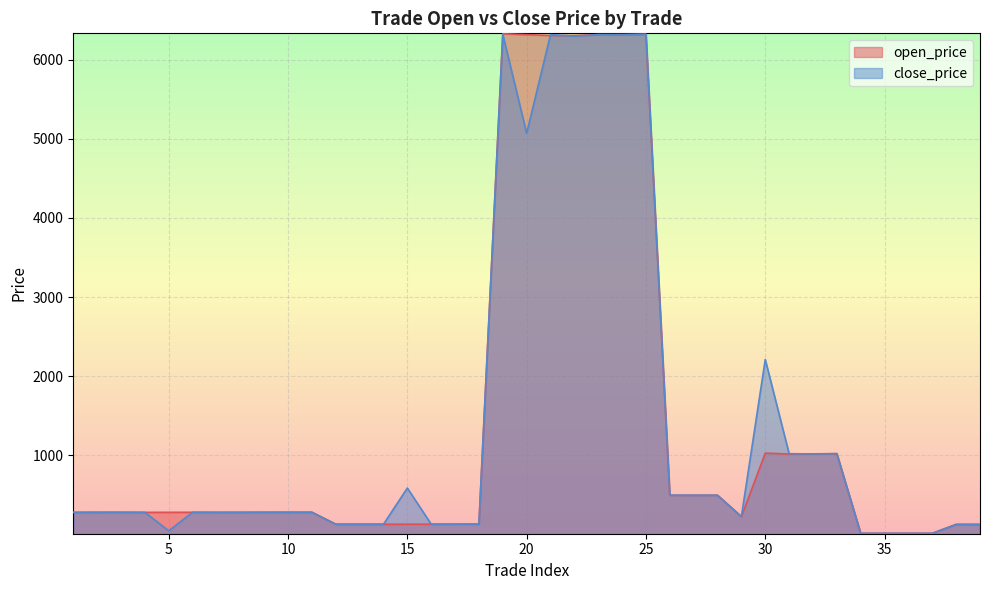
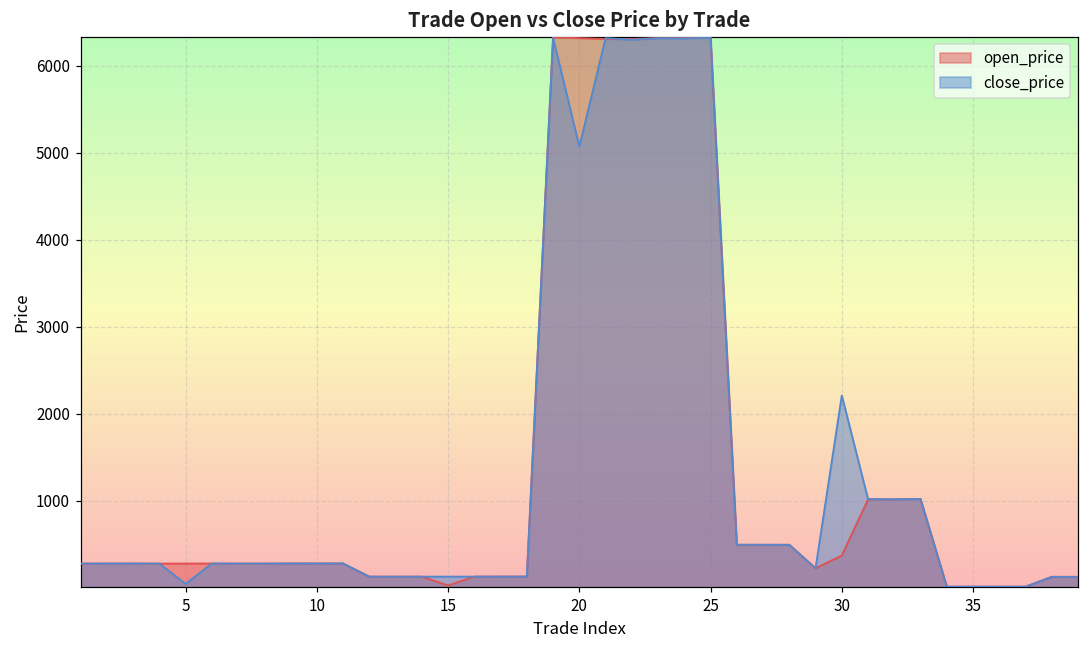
open_price, 15: 100 -> 0
close_price, 15: 600 -> 100
open_price, 30: 1000 -> 400
